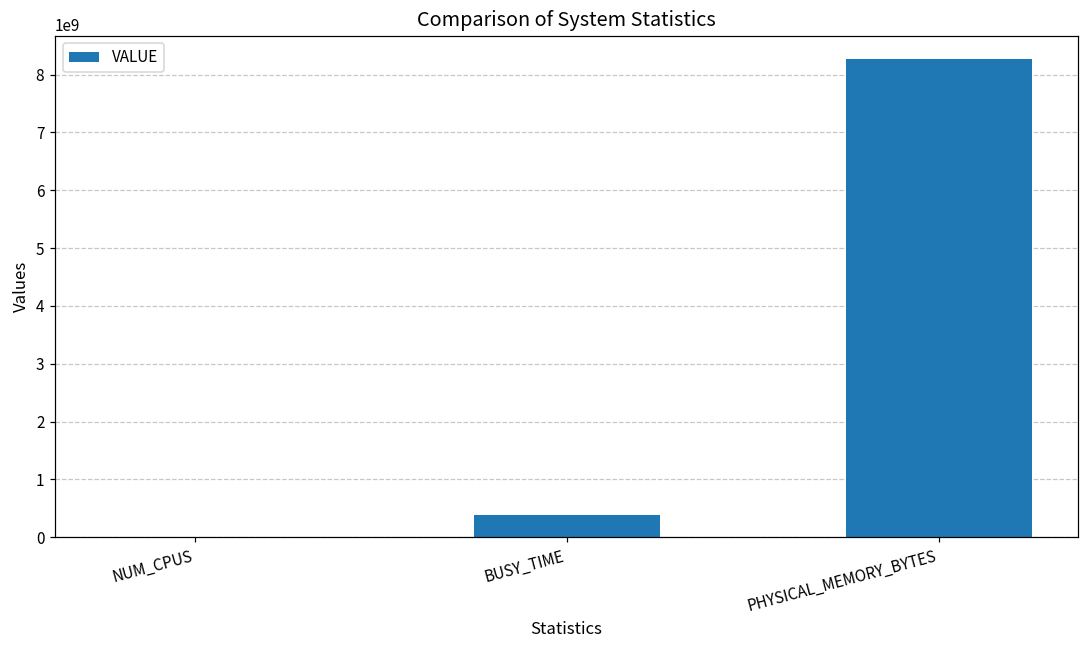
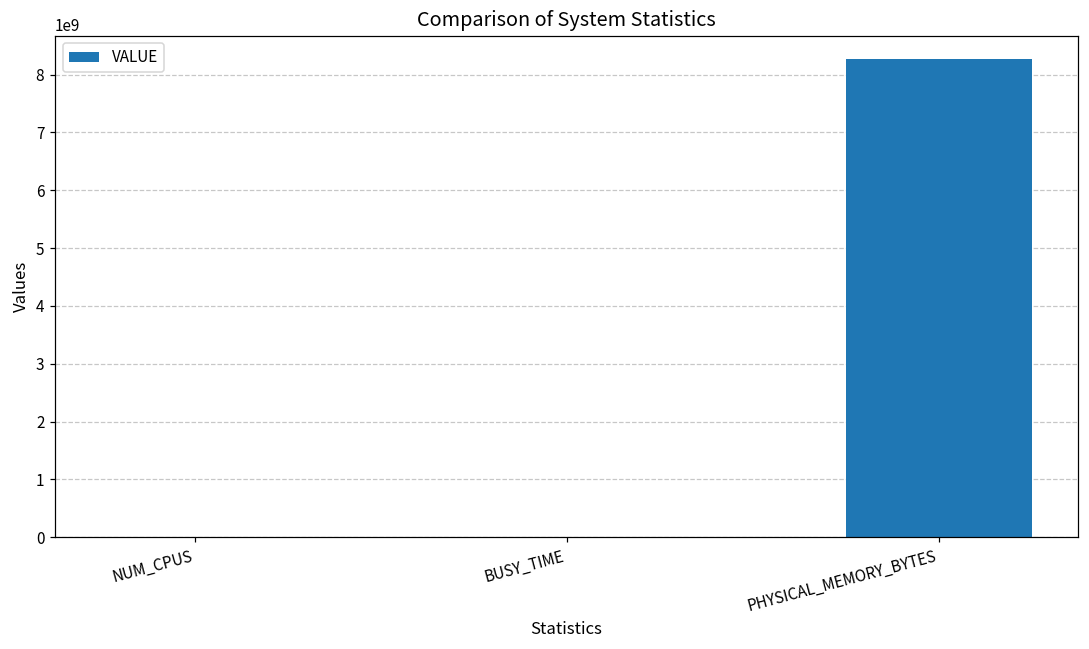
BUSY_TIME: 400000000 -> 0
